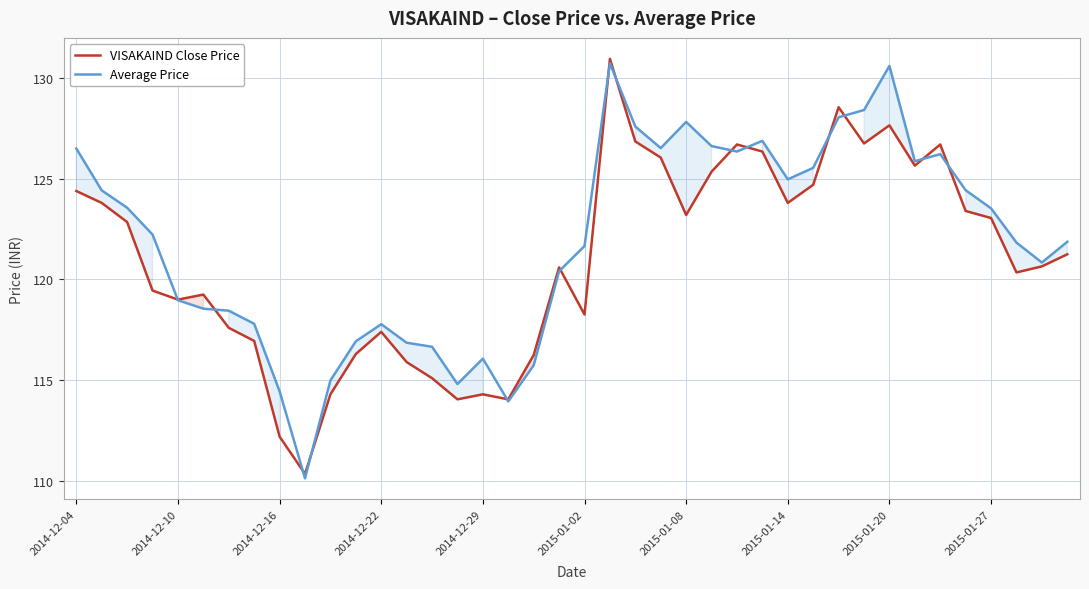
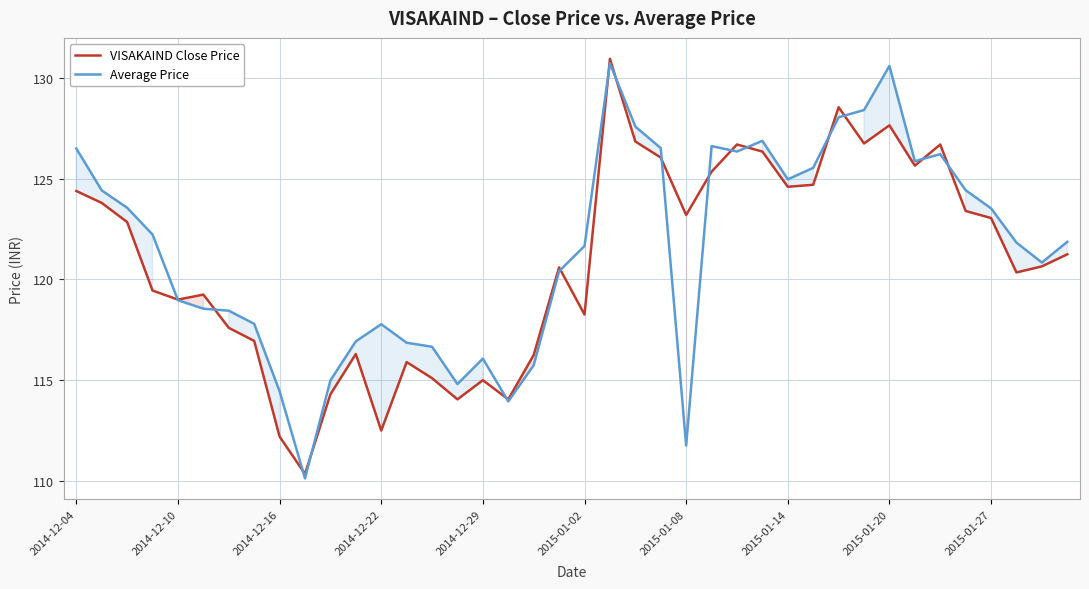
VISAKAIND Close Price, 2014-12-22: 117.4 -> 112.5
VISAKAIND Close Price, 2014-12-29: 114.3 -> 115.0
Average Price, 2015-01-08: 127.8 -> 111.8
VISAKAIND Close Price, 2015-01-14: 123.8 -> 124.6
